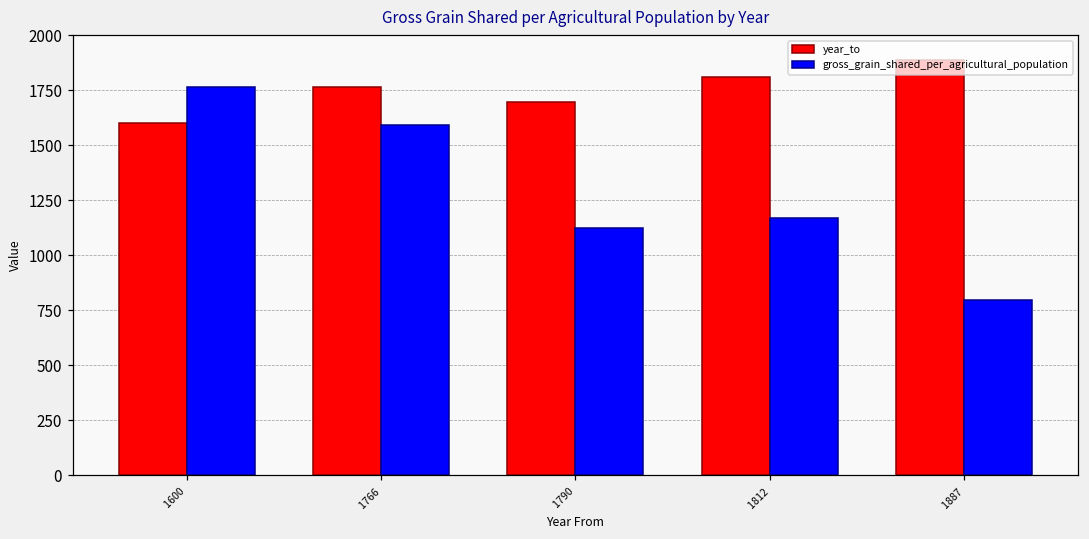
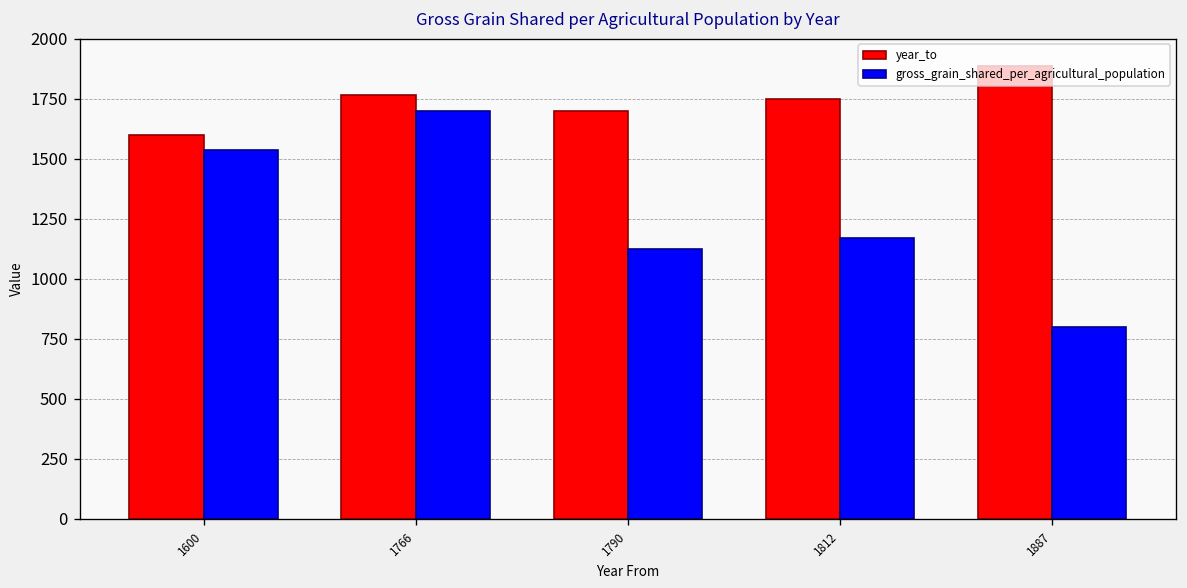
gross_grain_shared_per_agricultural_population, 1600: 1770 -> 1540
gross_grain_shared_per_agricultural_population, 1766: 1590 -> 1700
year_to, 1812: 1810 -> 1750
